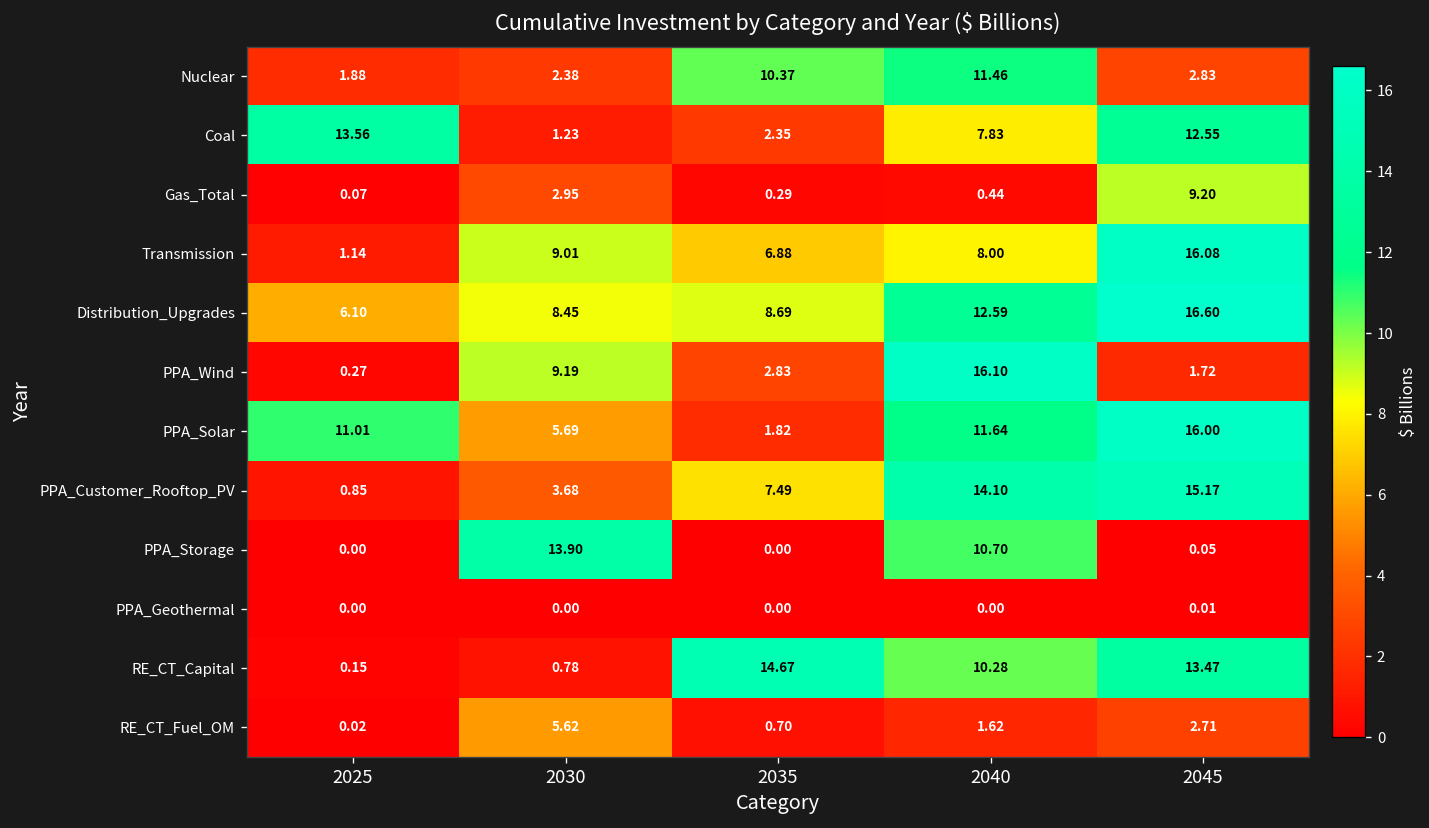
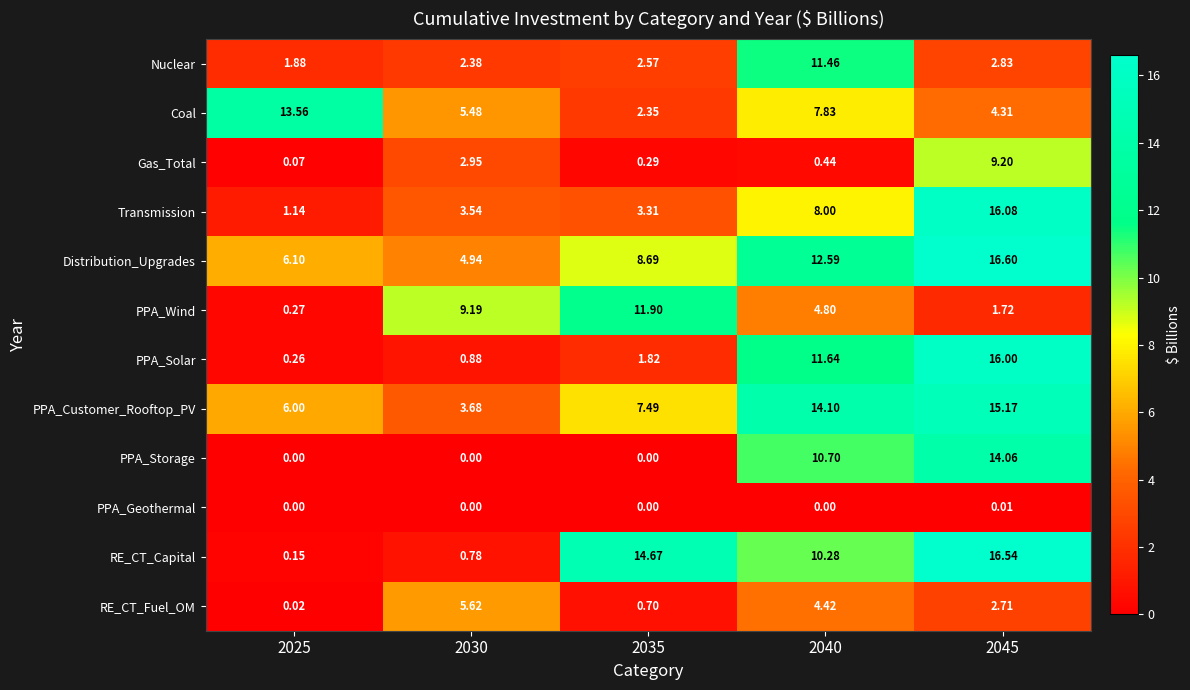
Nuclear, 2035: 10.37 -> 2.57
Coal, 2030: 1.23 -> 5.48
Coal, 2045: 12.55 -> 4.31
Transmission, 2030: 9.01 -> 3.54
Transmission, 2035: 6.88 -> 3.31
Distribution_Upgrades, 2030: 8.45 -> 4.94
PPA_Wind, 2035: 2.83 -> 11.90
PPA_Wind, 2040: 16.10 -> 4.80
PPA_Solar, 2025: 11.01 -> 0.26
PPA_Solar, 2030: 5.69 -> 0.88
PPA_Customer_Rooftop_PV, 2025: 0.85 -> 6.00
PPA_Storage, 2030: 13.90 -> 0.00
PPA_Storage, 2045: 0.05 -> 14.06
RE_CT_Capital, 2045: 13.47 -> 16.54
RE_CT_Fuel_OM, 2040: 1.62 -> 4.42
